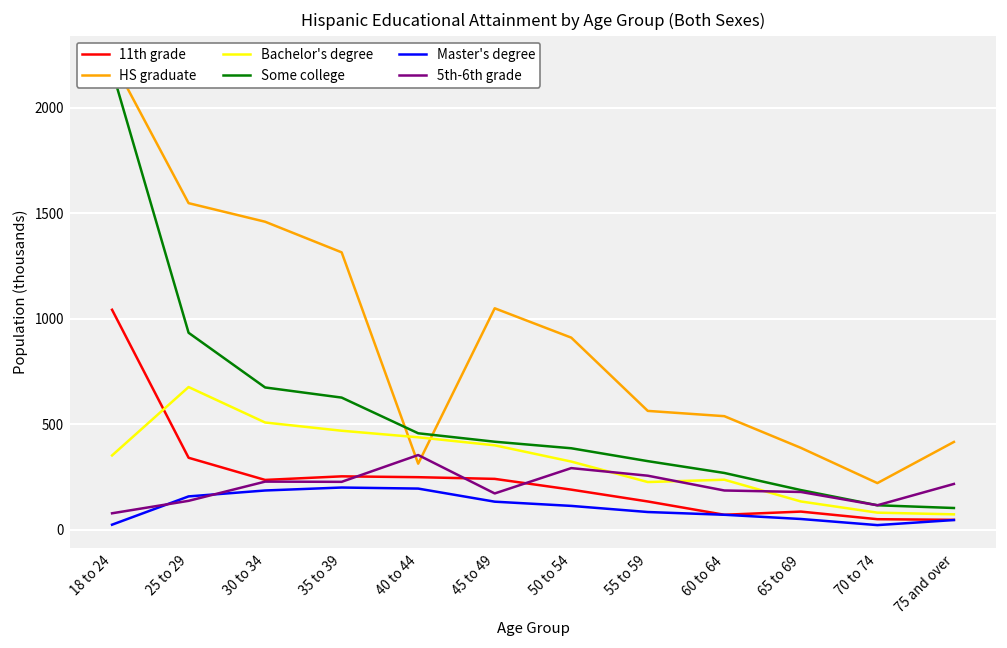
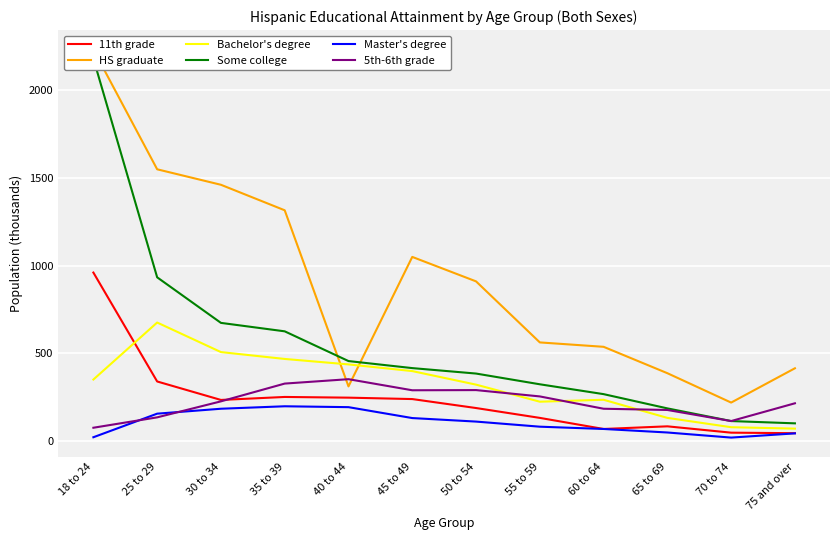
11th grade, 18 to 24: 1040 -> 960
5th-6th grade, 35 to 39: 230 -> 330
5th-6th grade, 45 to 49: 170 -> 290
